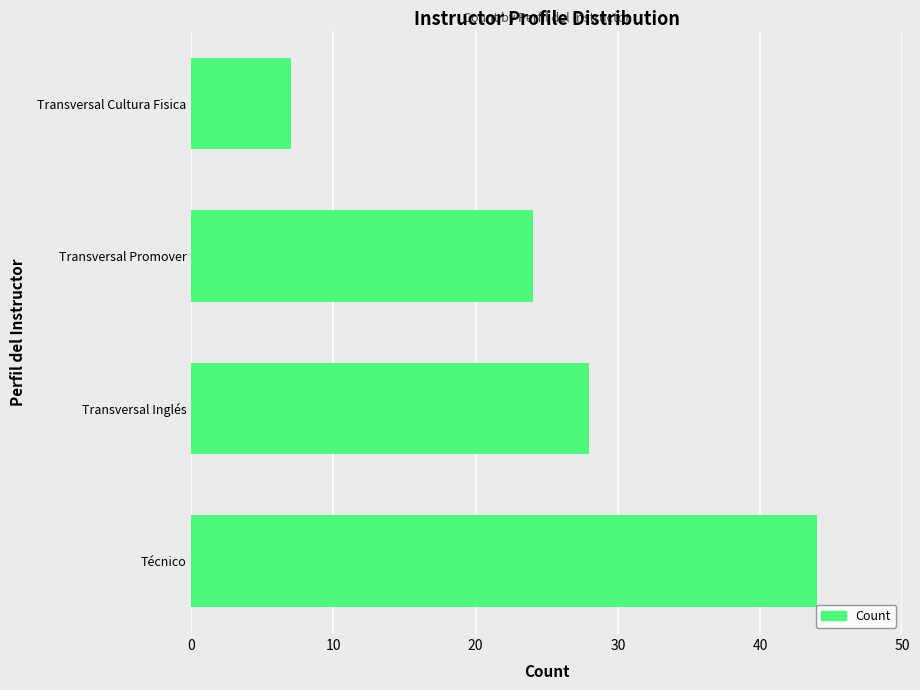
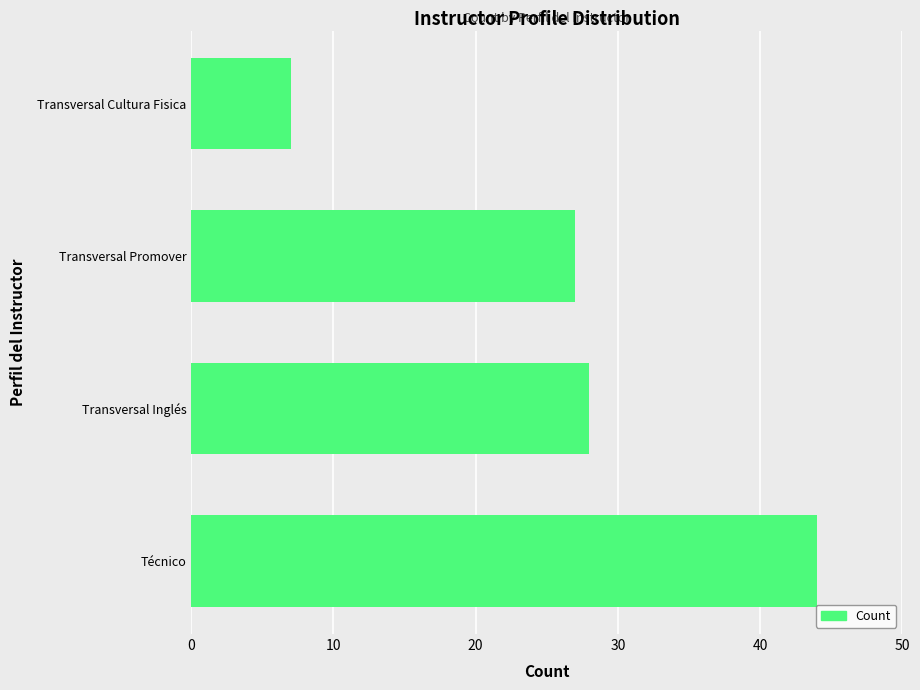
Transversal Promover: 24 -> 27
